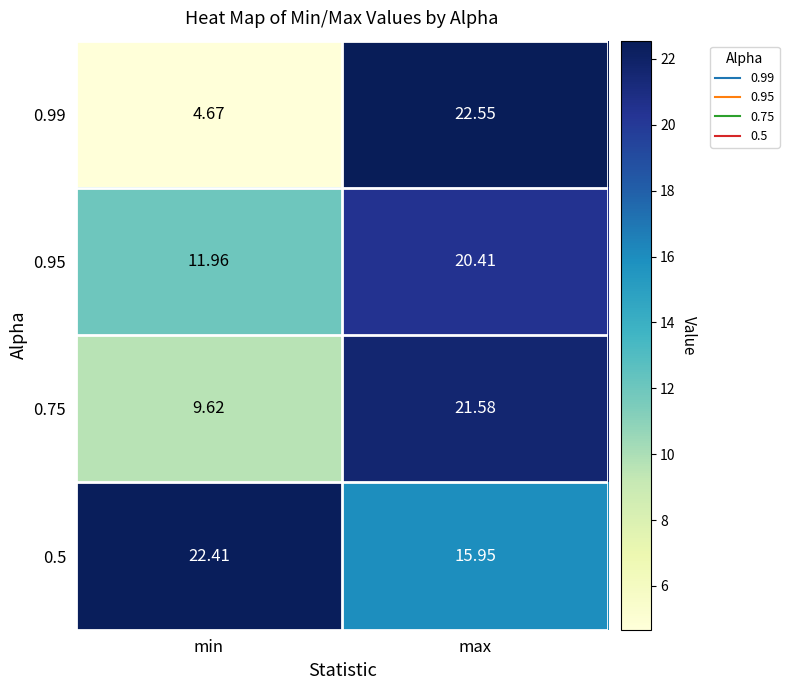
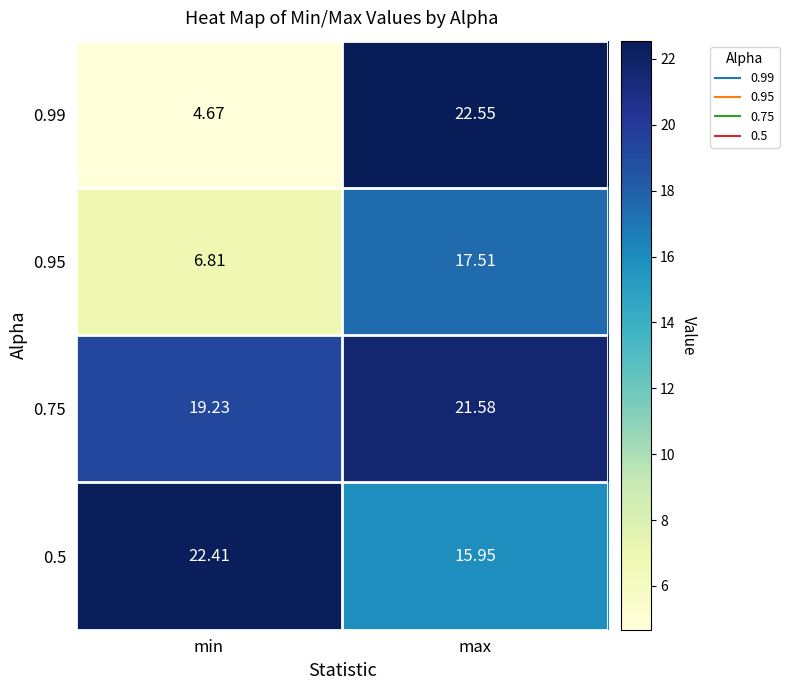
0.95, min: 11.96 -> 6.81
0.95, max: 20.41 -> 17.51
0.75, min: 9.62 -> 19.23
